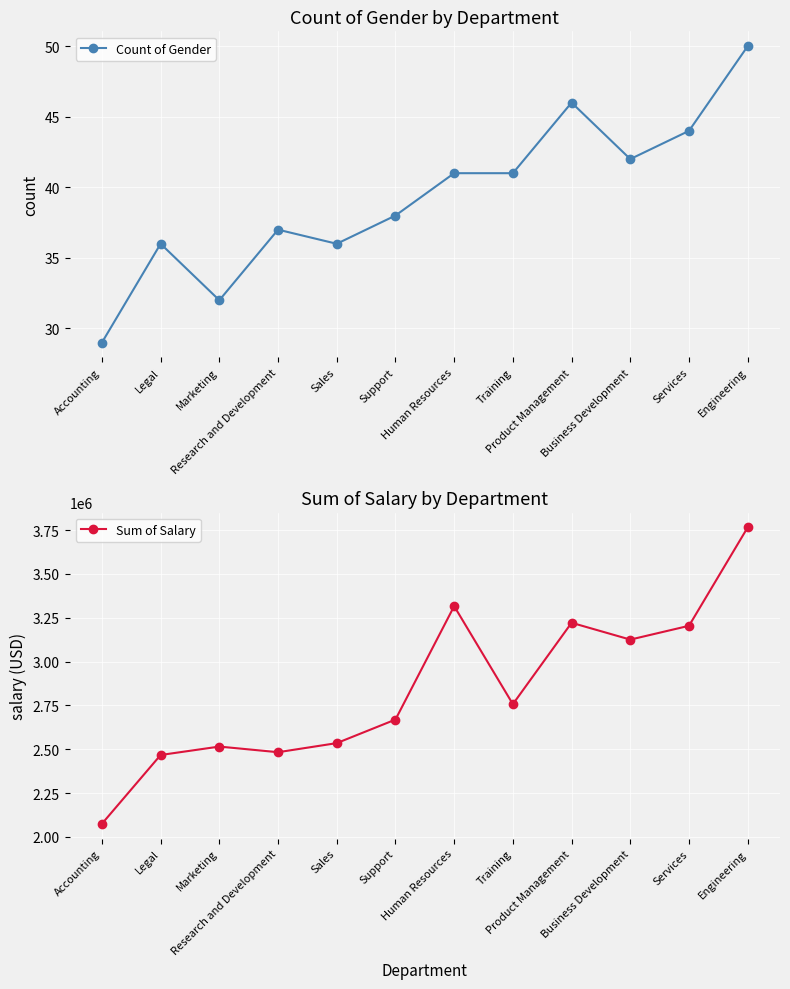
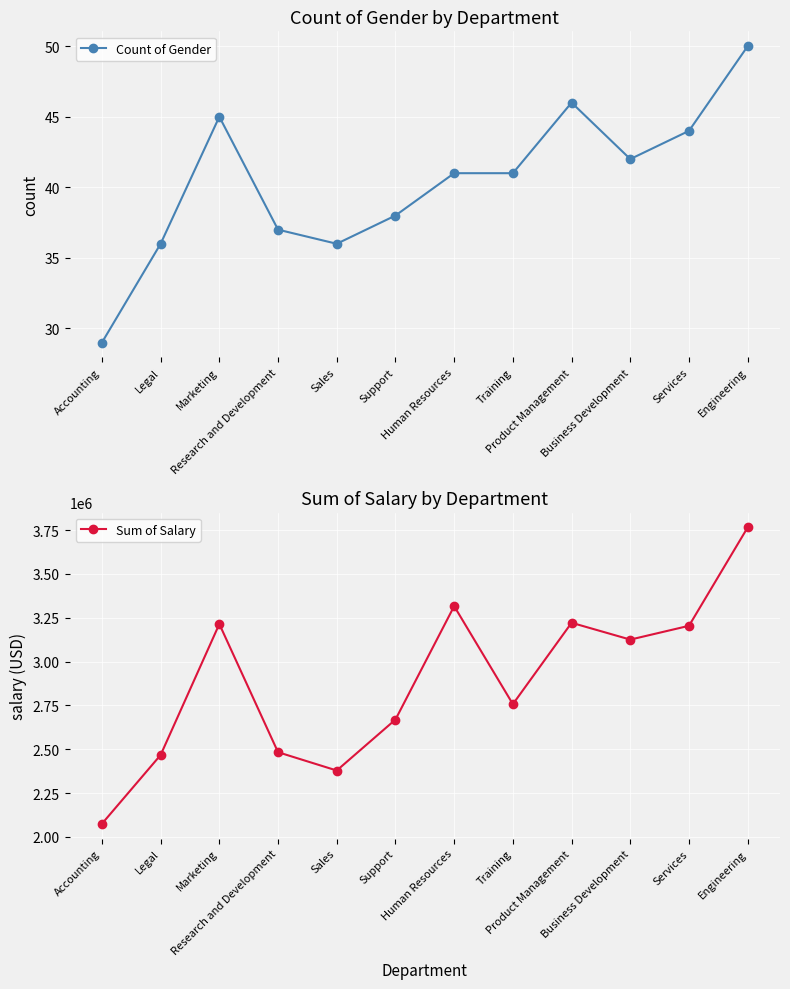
Count of Gender by Department, Marketing: 32 -> 45
Sum of Salary by Department, Marketing: 2510000 -> 3210000
Sum of Salary by Department, Sales: 2530000 -> 2380000
